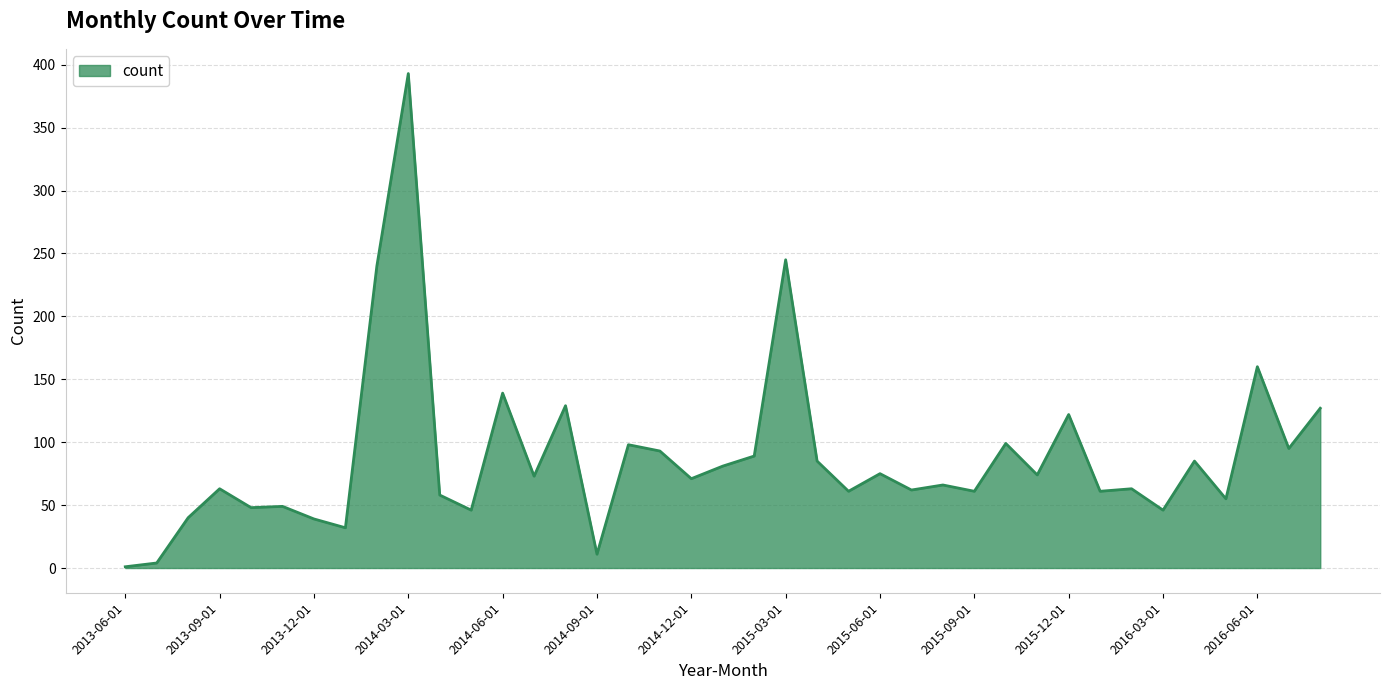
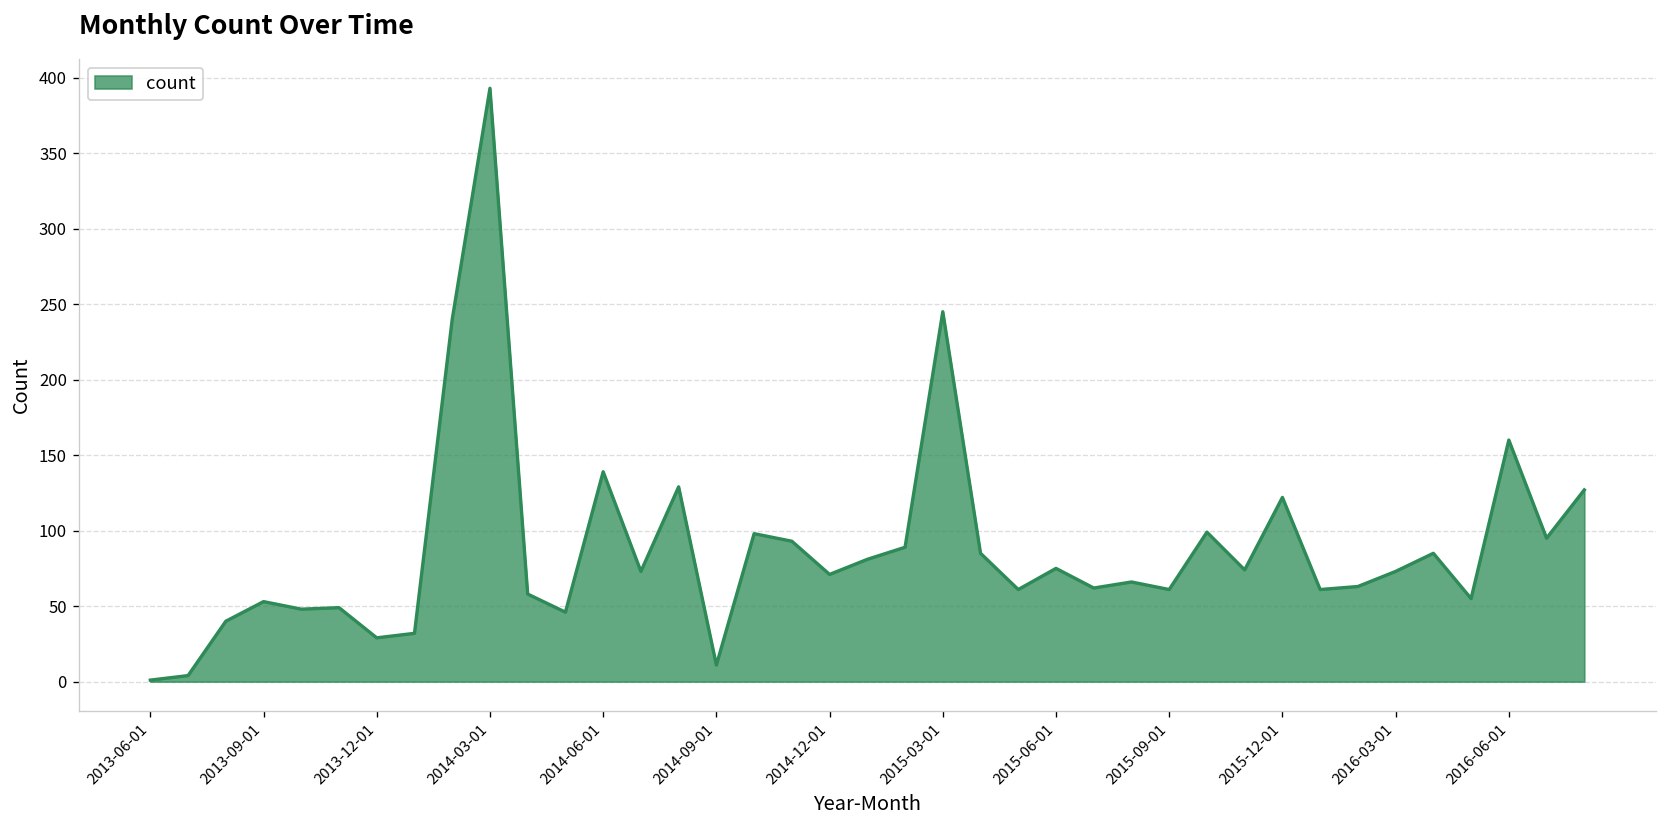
2013-09-01: 63 -> 53
2013-12-01: 39 -> 29
2016-03-01: 46 -> 73
